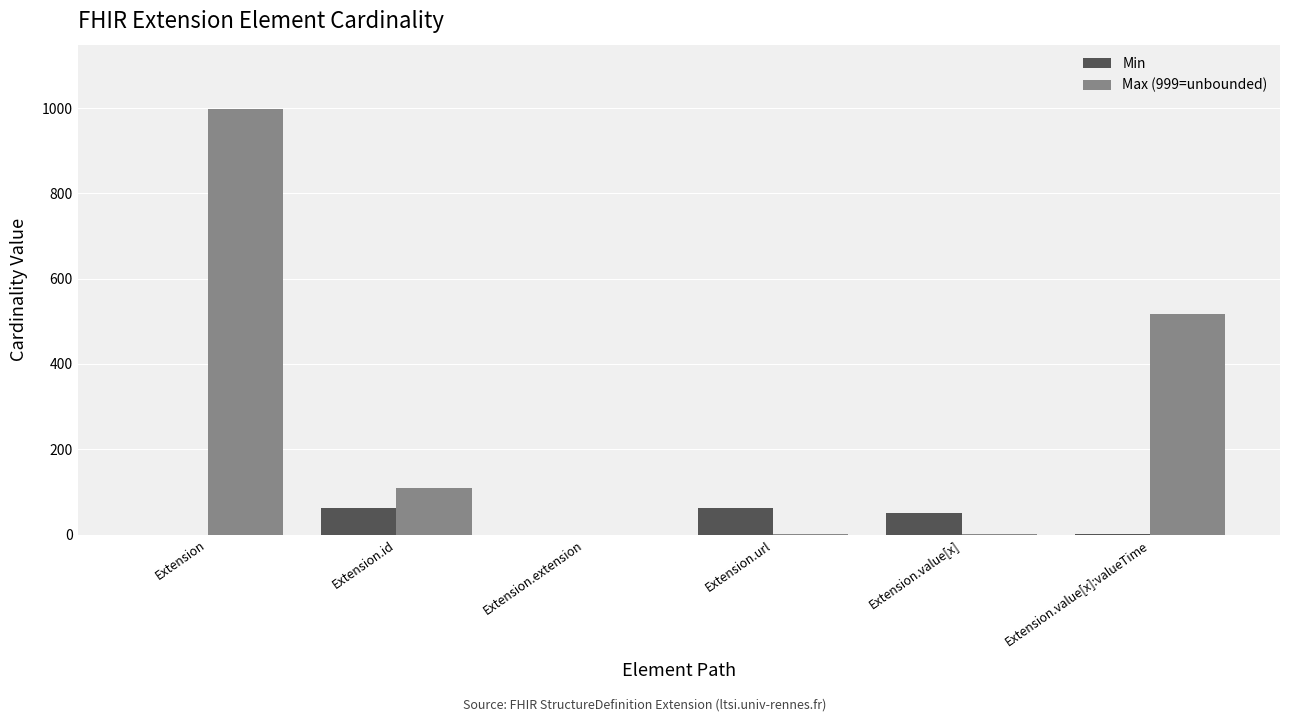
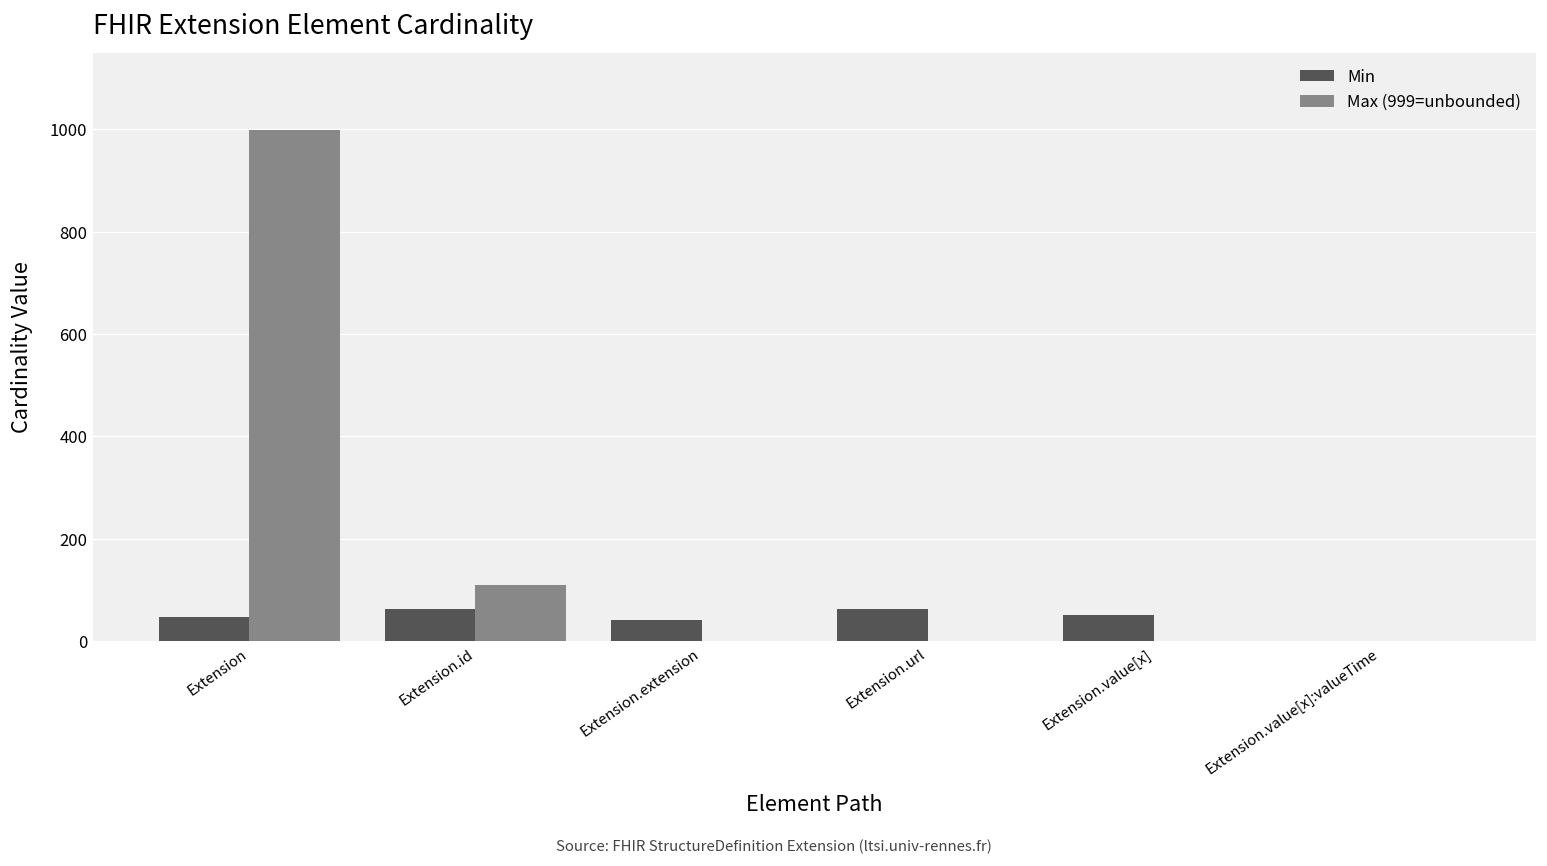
Min, Extension: 0 -> 50
Min, Extension.extension: 0 -> 40
Max (999=unbounded), Extension.value[x]:valueTime: 520 -> 0
